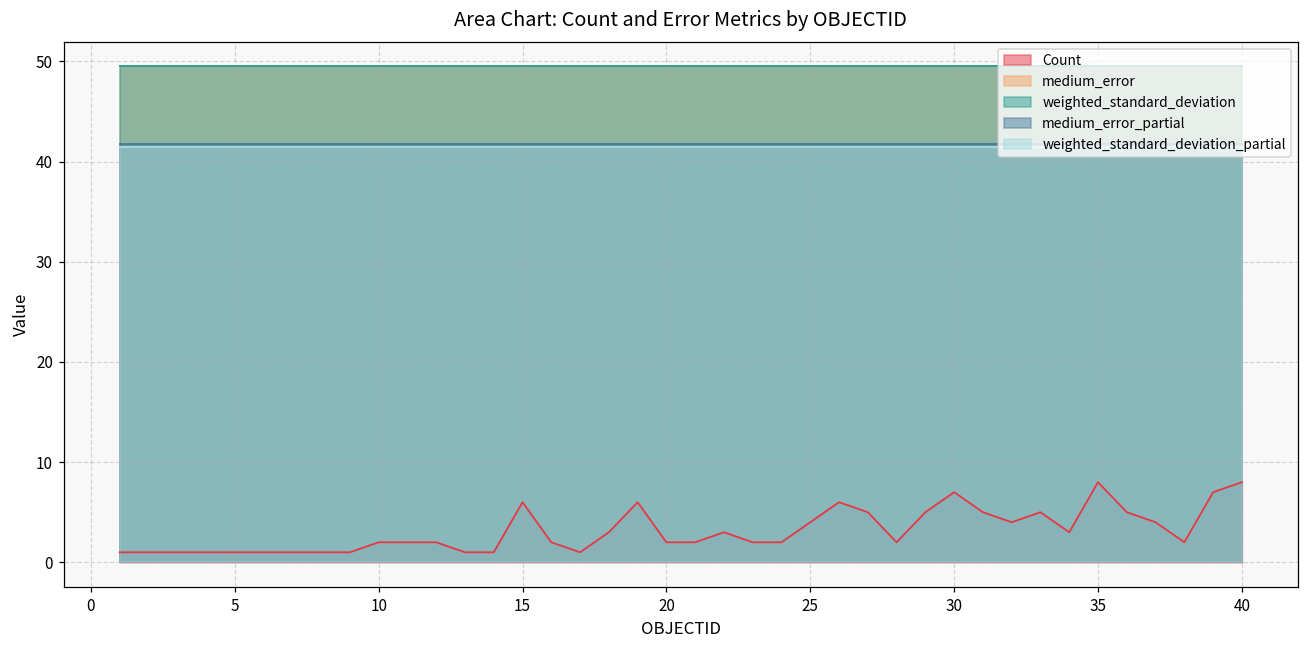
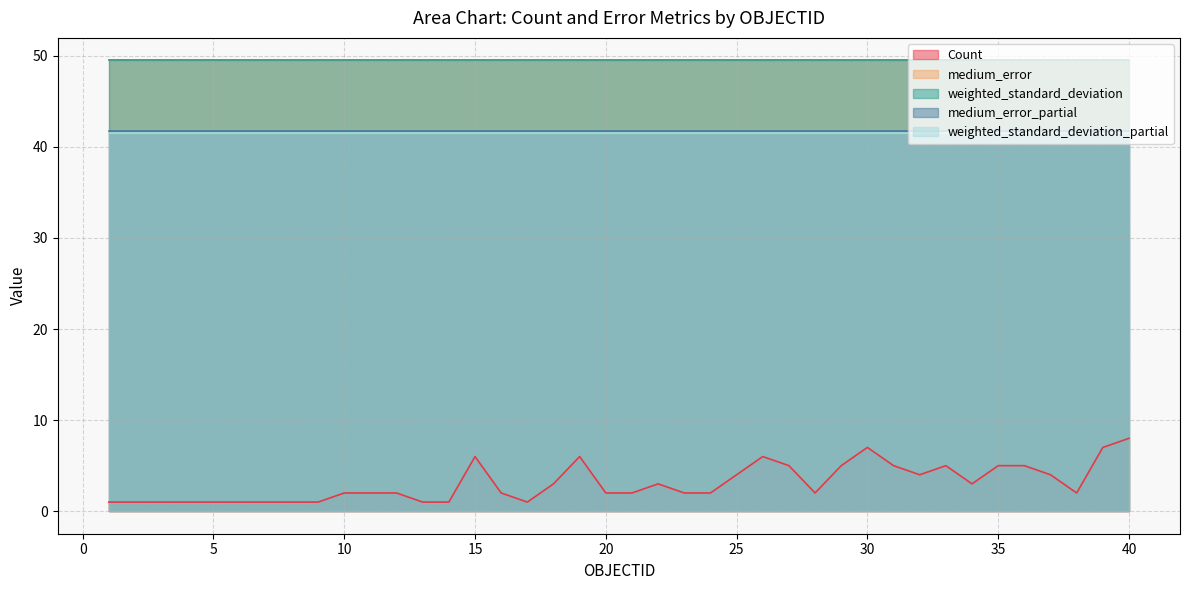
Count, 35: 8 -> 5
